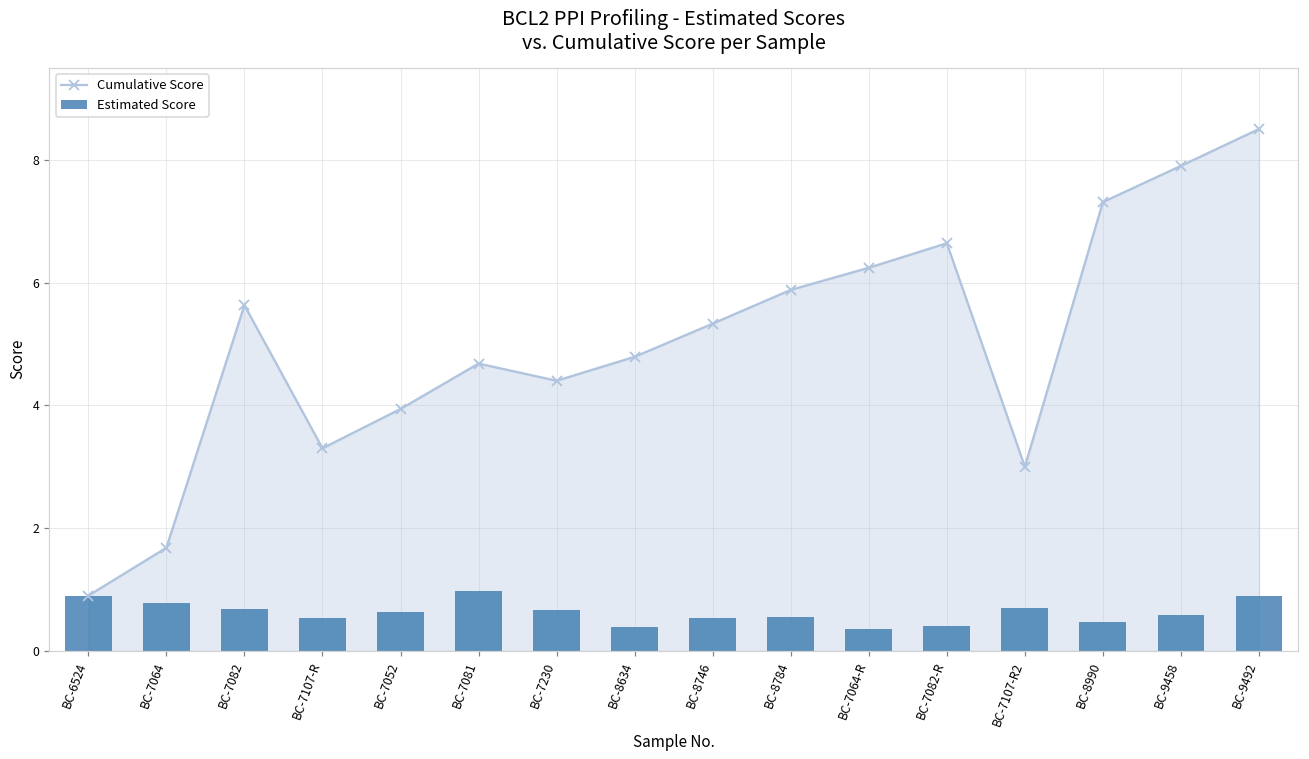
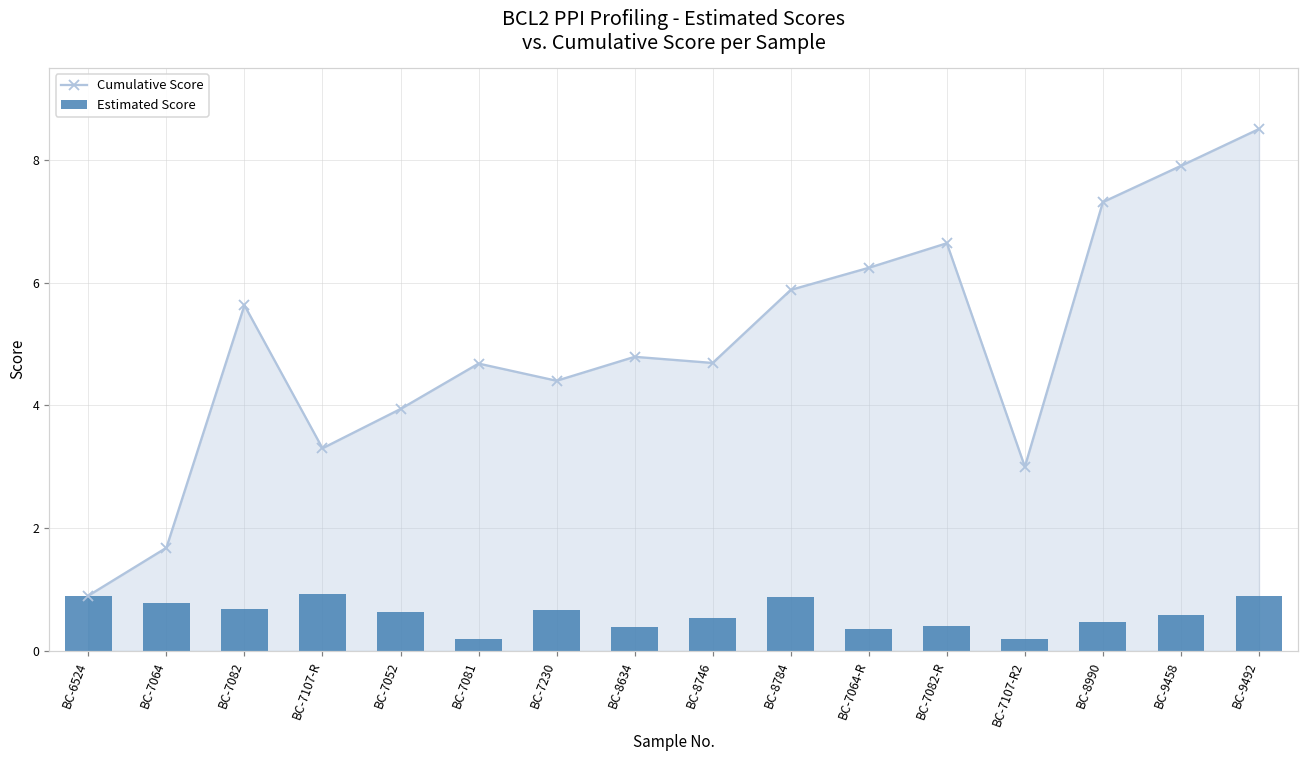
Estimated Score, BC-7107-R: 0.5 -> 0.9
Estimated Score, BC-7081: 1.0 -> 0.2
Cumulative Score, BC-8746: 5.3 -> 4.7
Estimated Score, BC-8784: 0.6 -> 0.9
Estimated Score, BC-7107-R2: 0.7 -> 0.2
